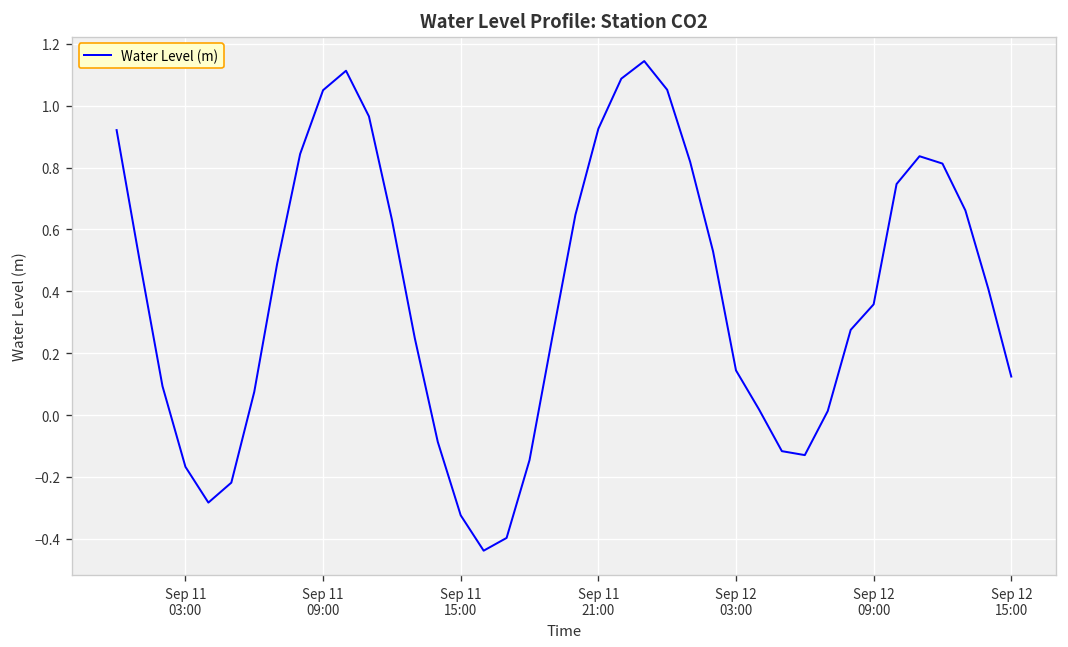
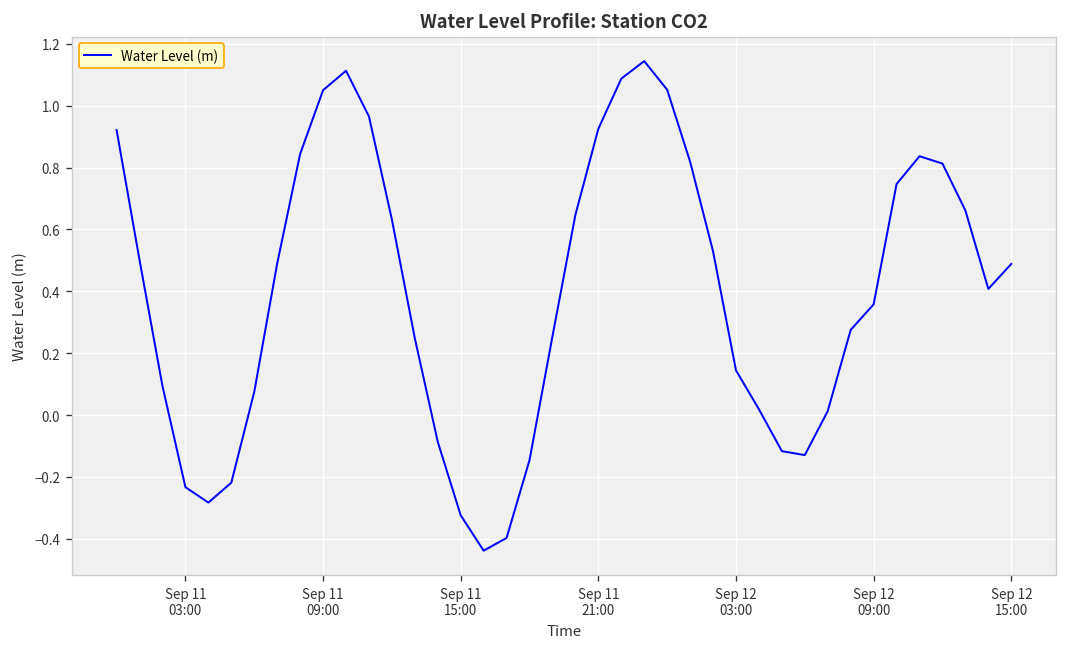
Sep 11 03:00: -0.17 -> -0.23
Sep 12 15:00: 0.12 -> 0.49
